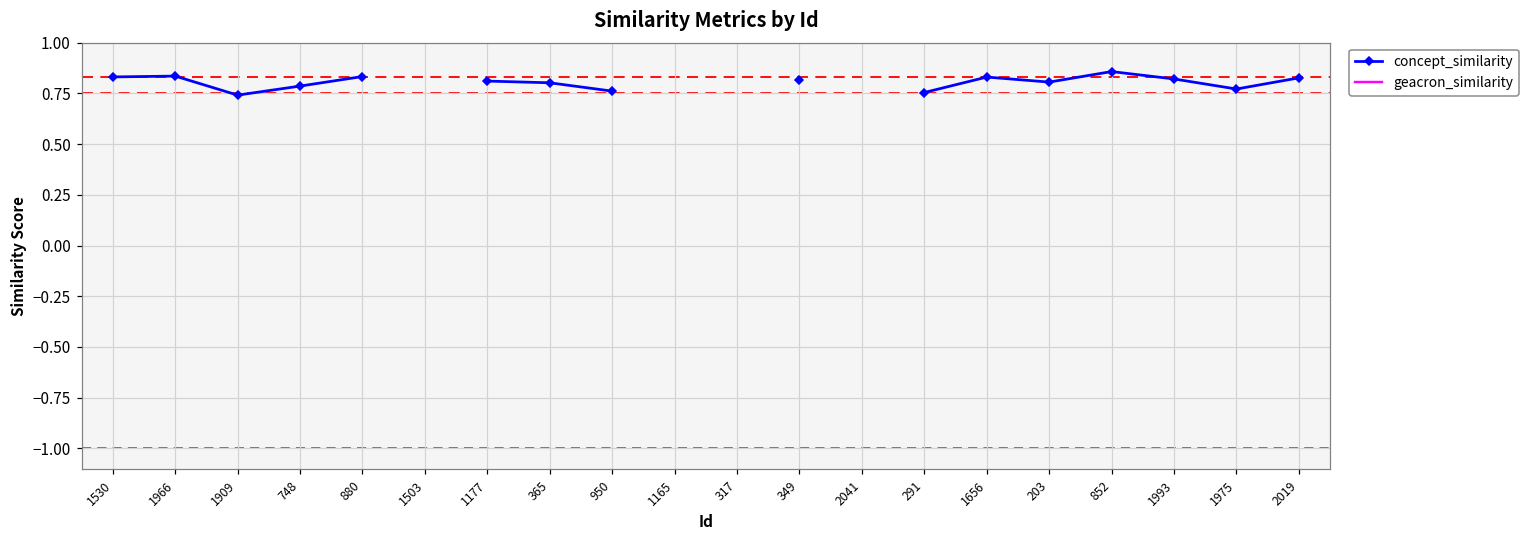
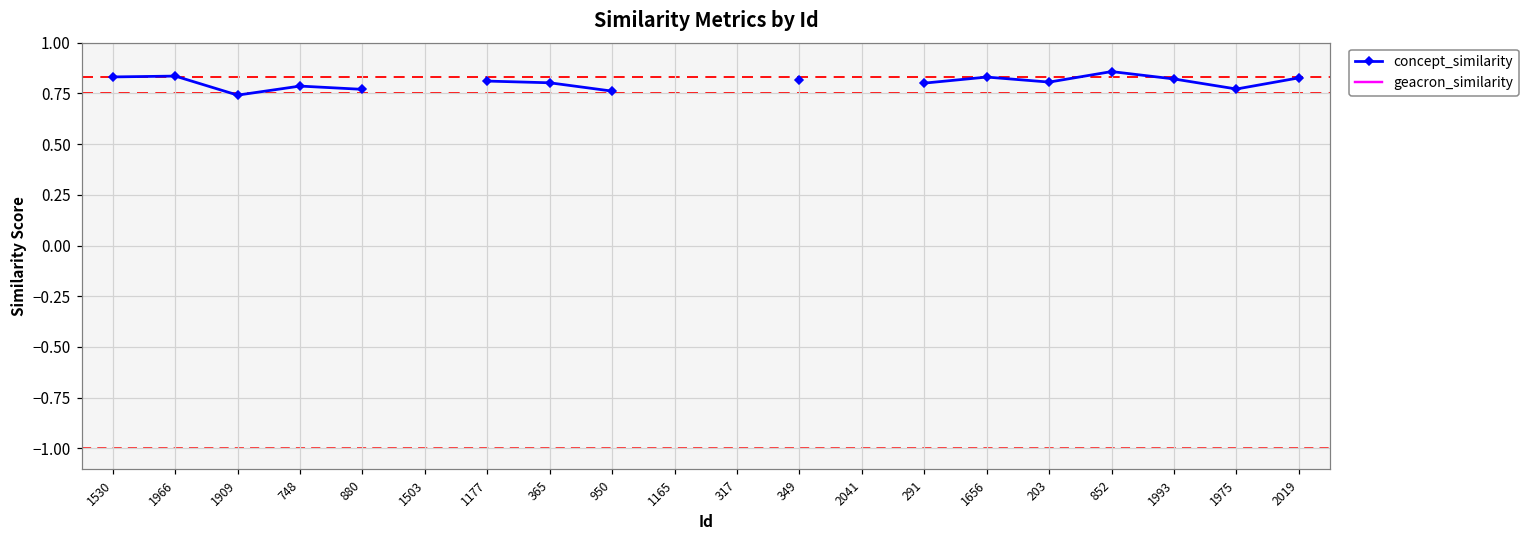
880: 0.83 -> 0.77
291: 0.75 -> 0.80
